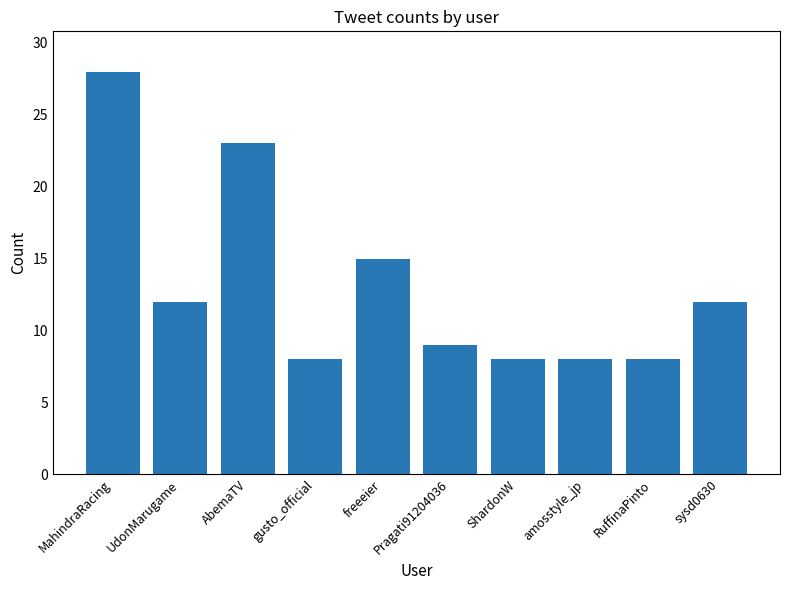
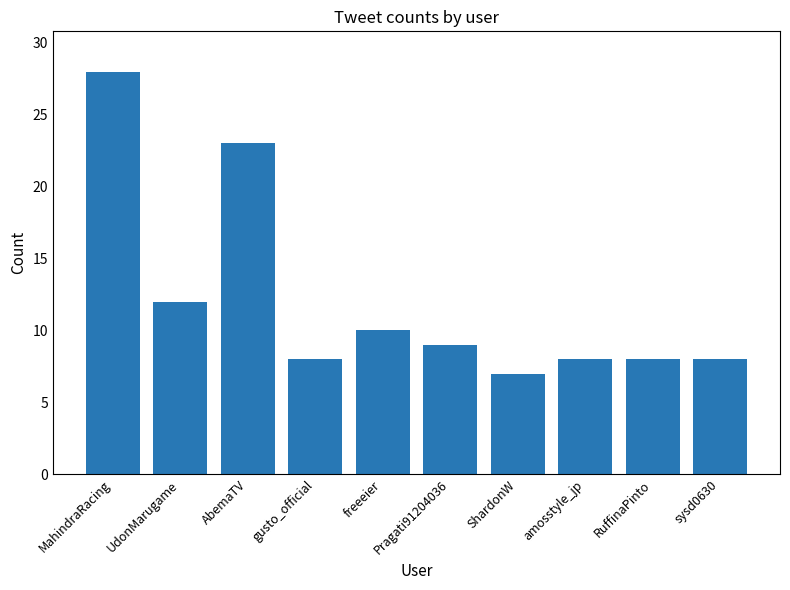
freeeier: 15 -> 10
ShardonW: 8 -> 7
sysd0630: 12 -> 8
